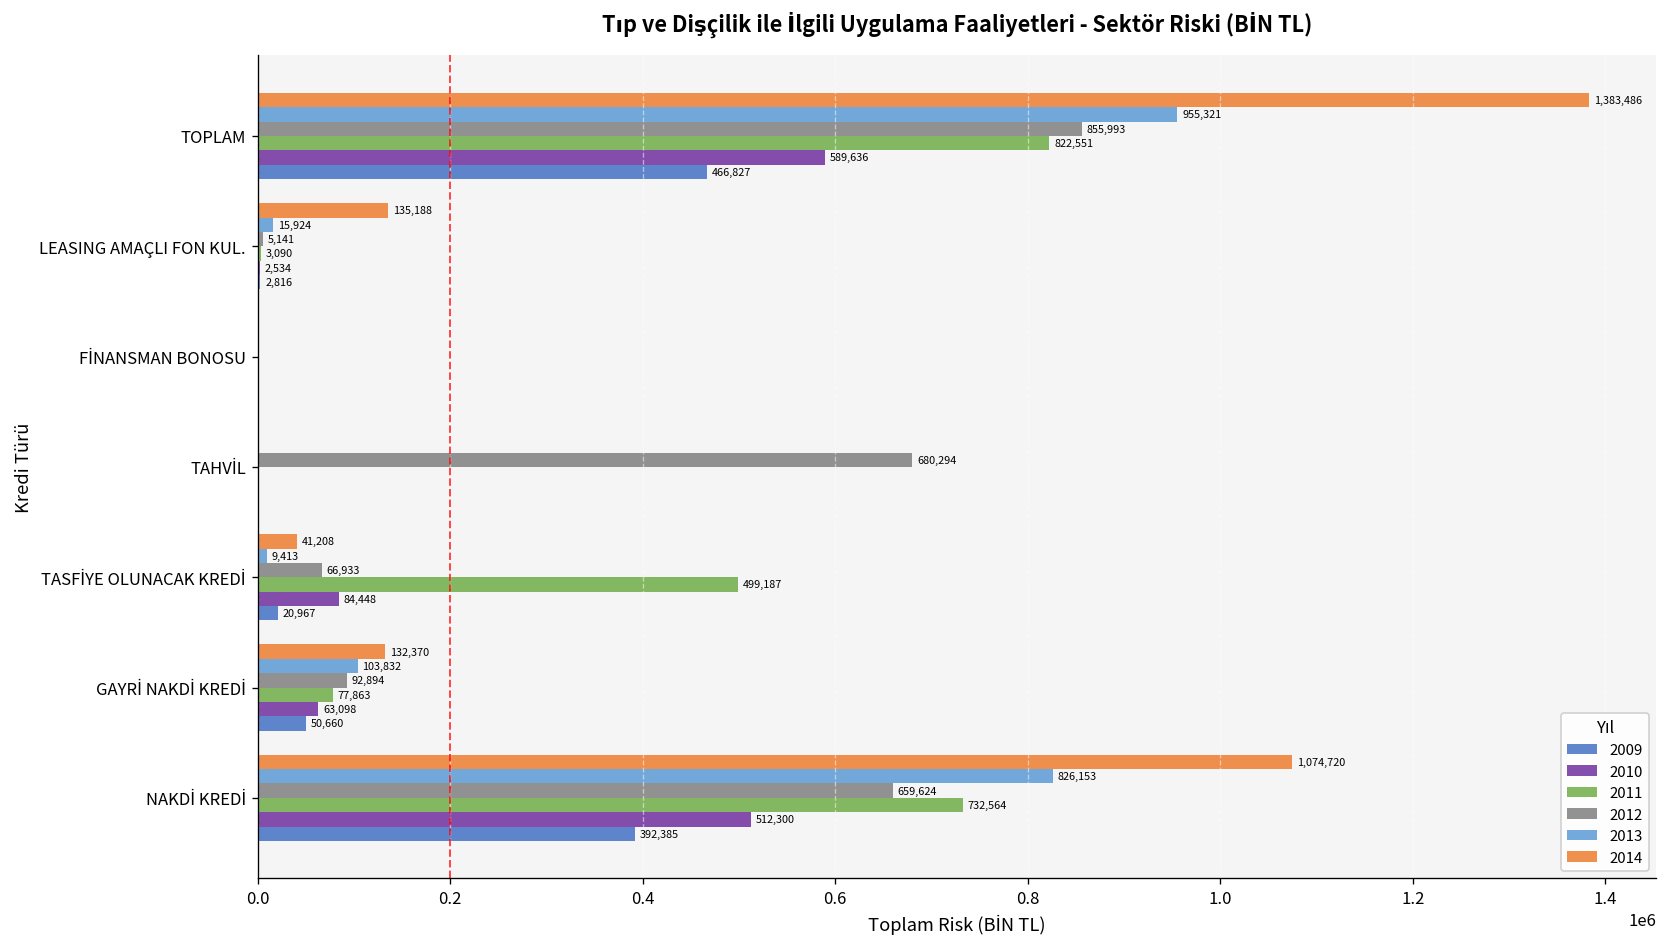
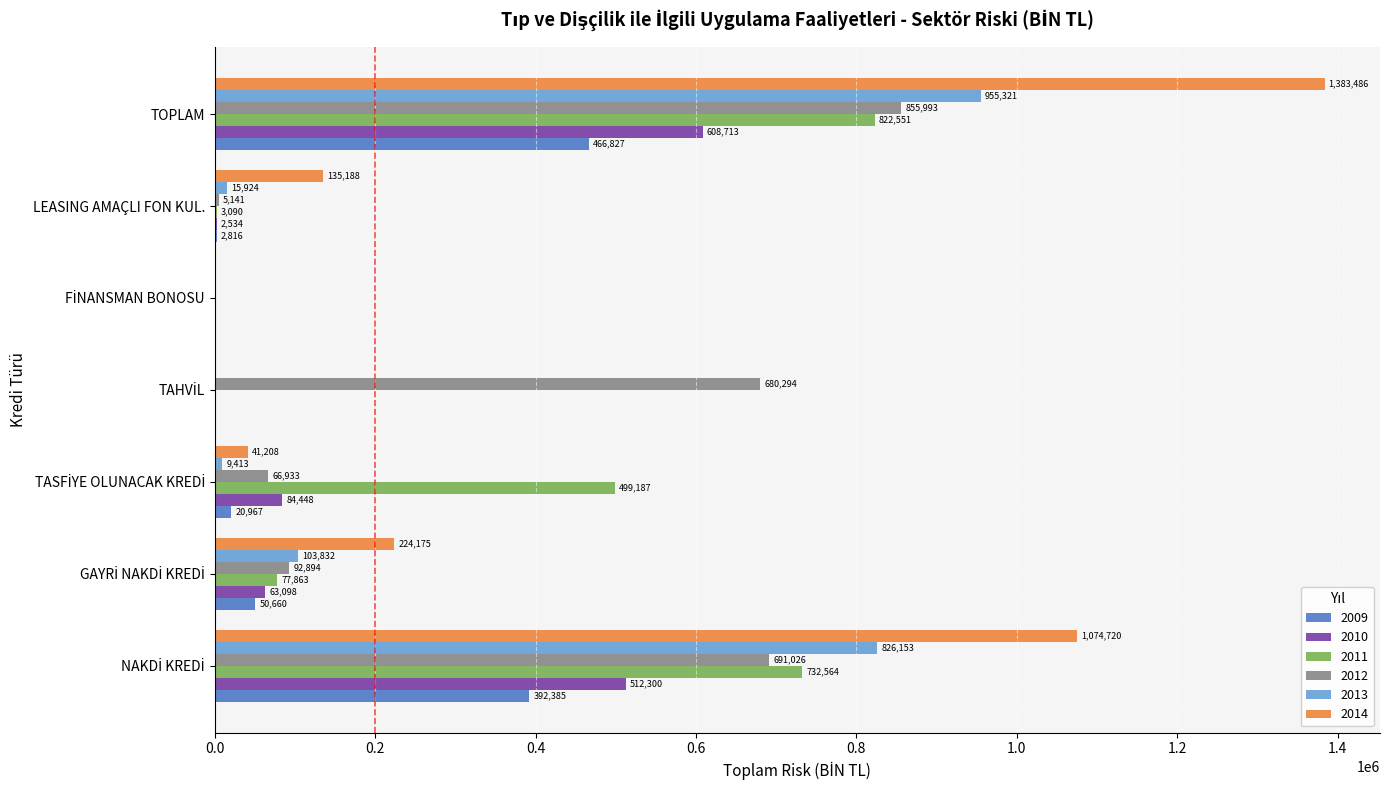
2010, TOPLAM: 589,636 -> 608,713
2014, GAYRİ NAKDİ KREDİ: 132,370 -> 224,175
2012, NAKDİ KREDİ: 659,624 -> 691,026
